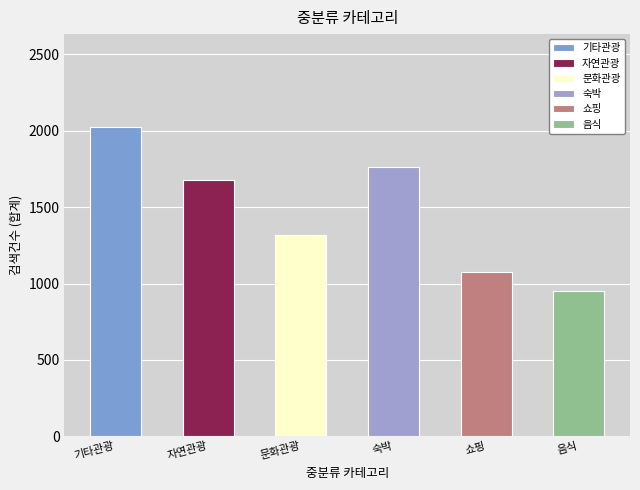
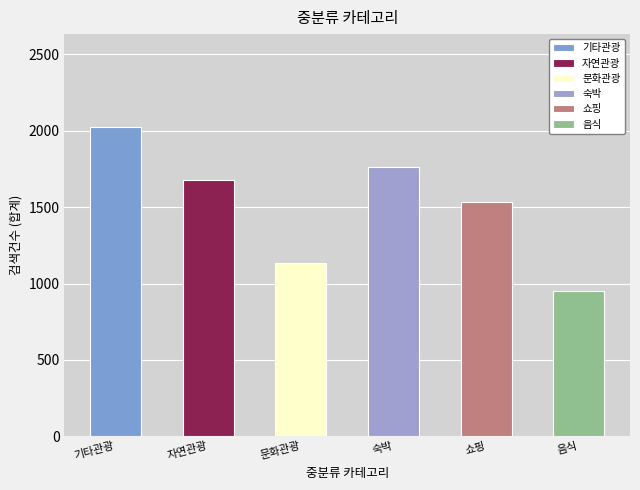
문화관광: 1320 -> 1140
쇼핑: 1080 -> 1540
